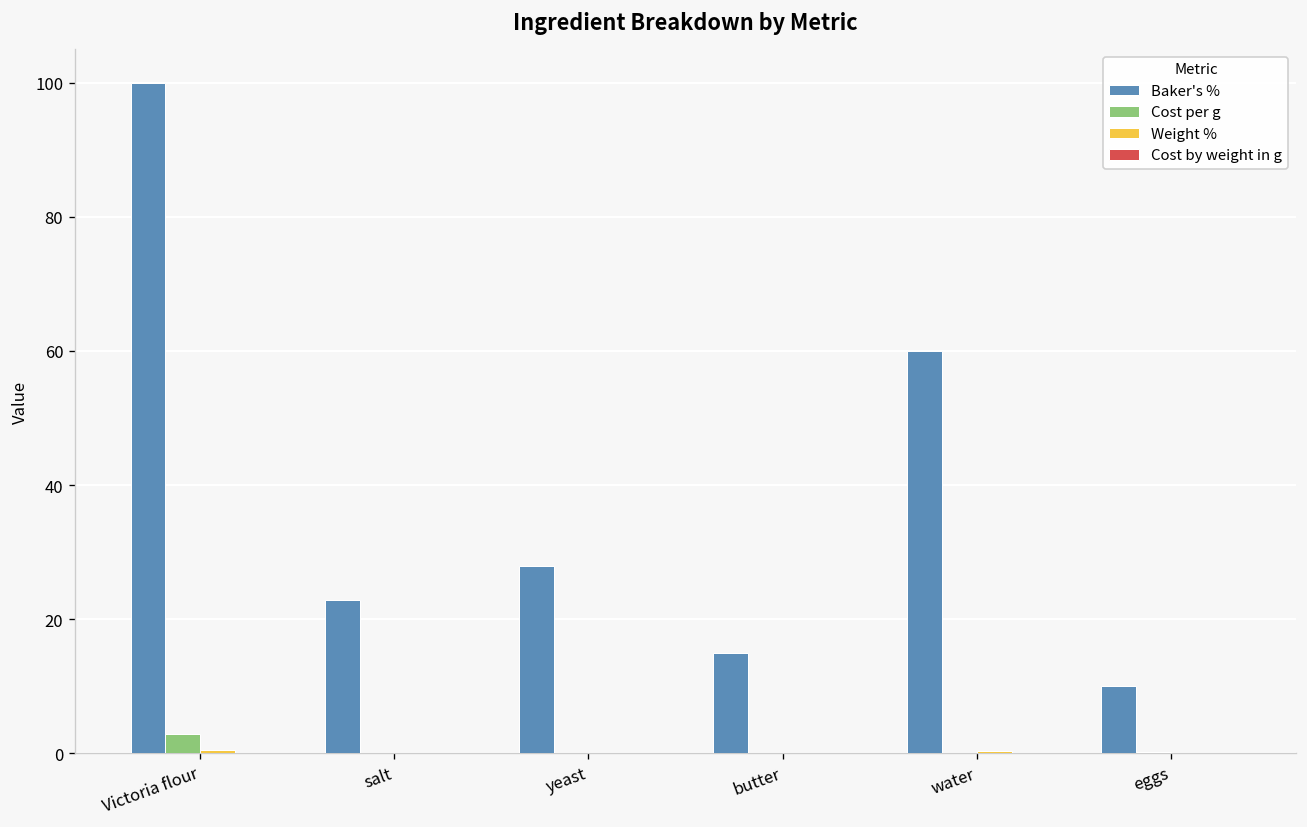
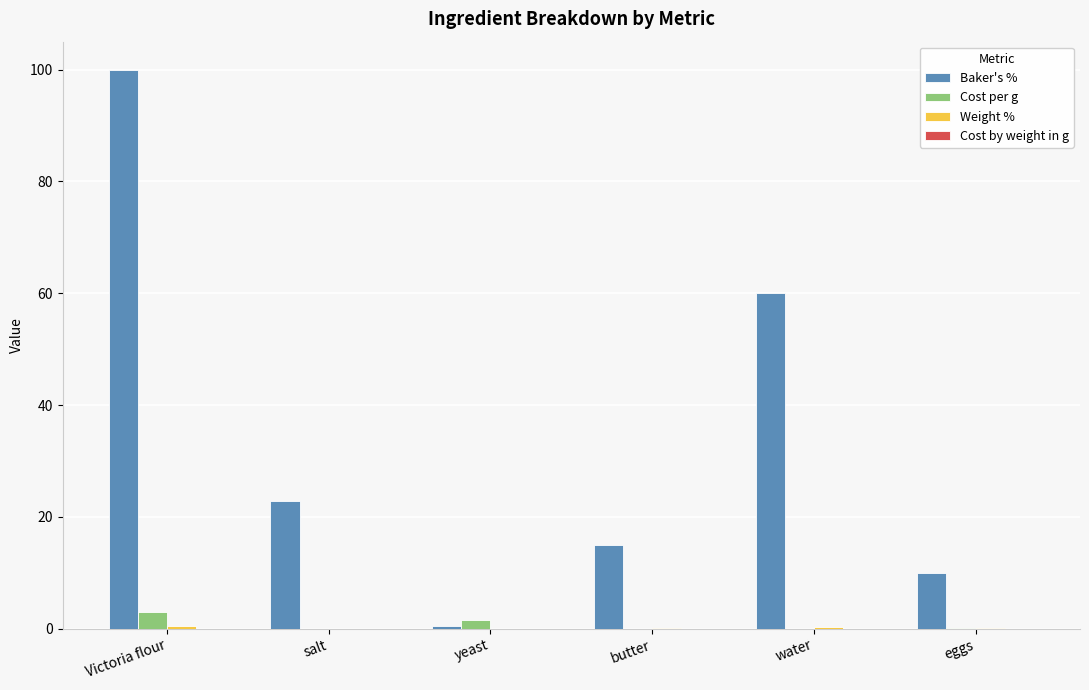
Baker's %, yeast: 28 -> 1
Cost per g, yeast: 0 -> 2
